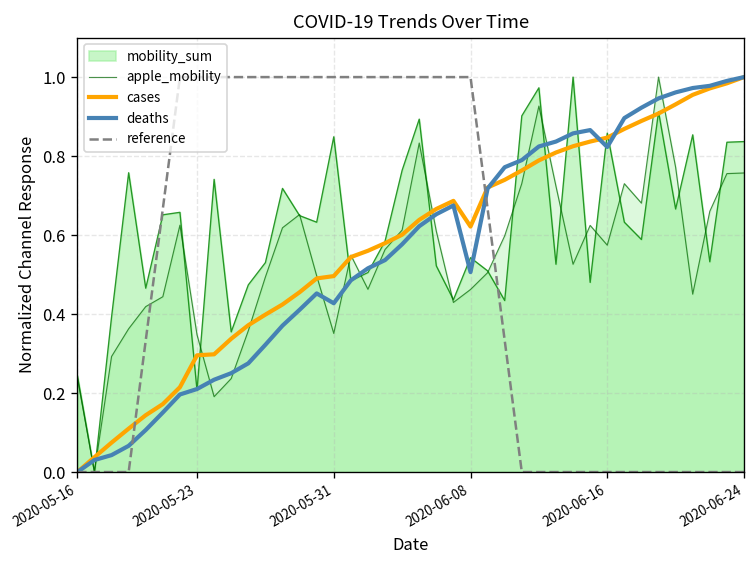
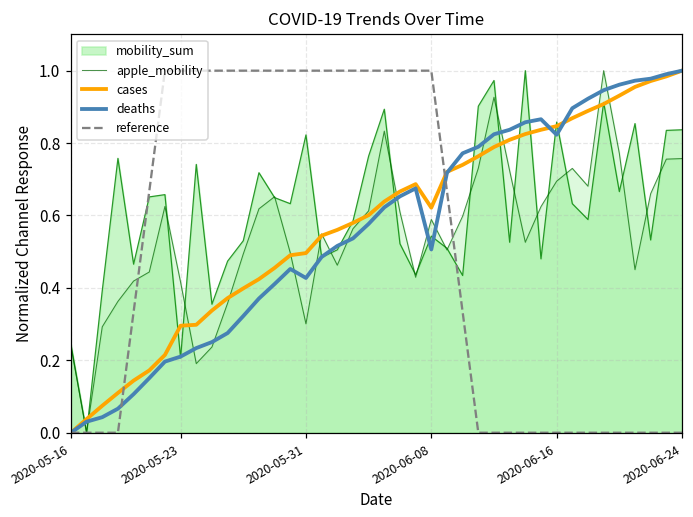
apple_mobility, 2020-05-23: 0.35 -> 0.42
mobility_sum, 2020-05-31: 0.85 -> 0.82
apple_mobility, 2020-05-31: 0.35 -> 0.30
apple_mobility, 2020-06-08: 0.46 -> 0.59
apple_mobility, 2020-06-16: 0.57 -> 0.69
